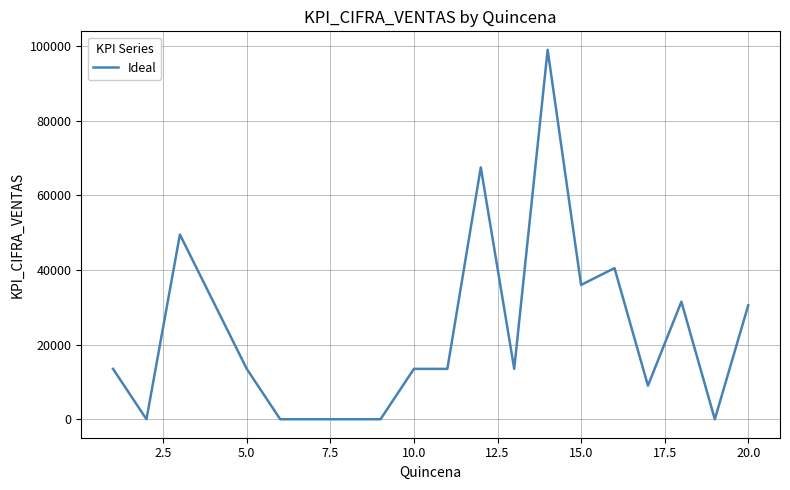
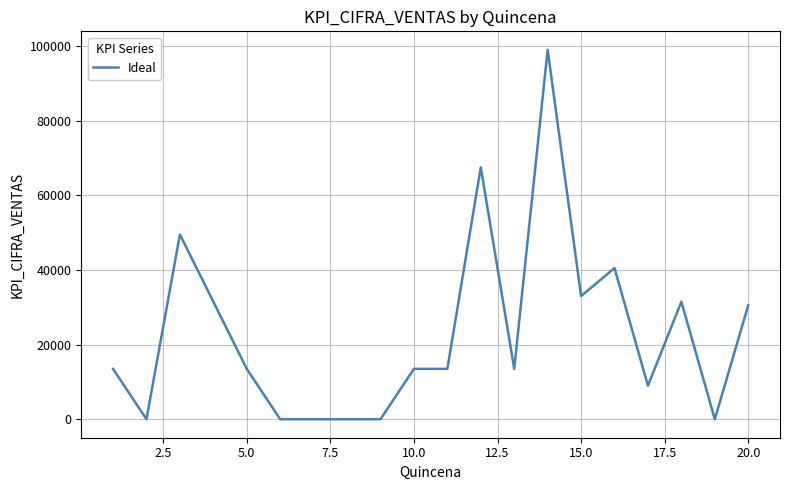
15.0: 36000 -> 33000
